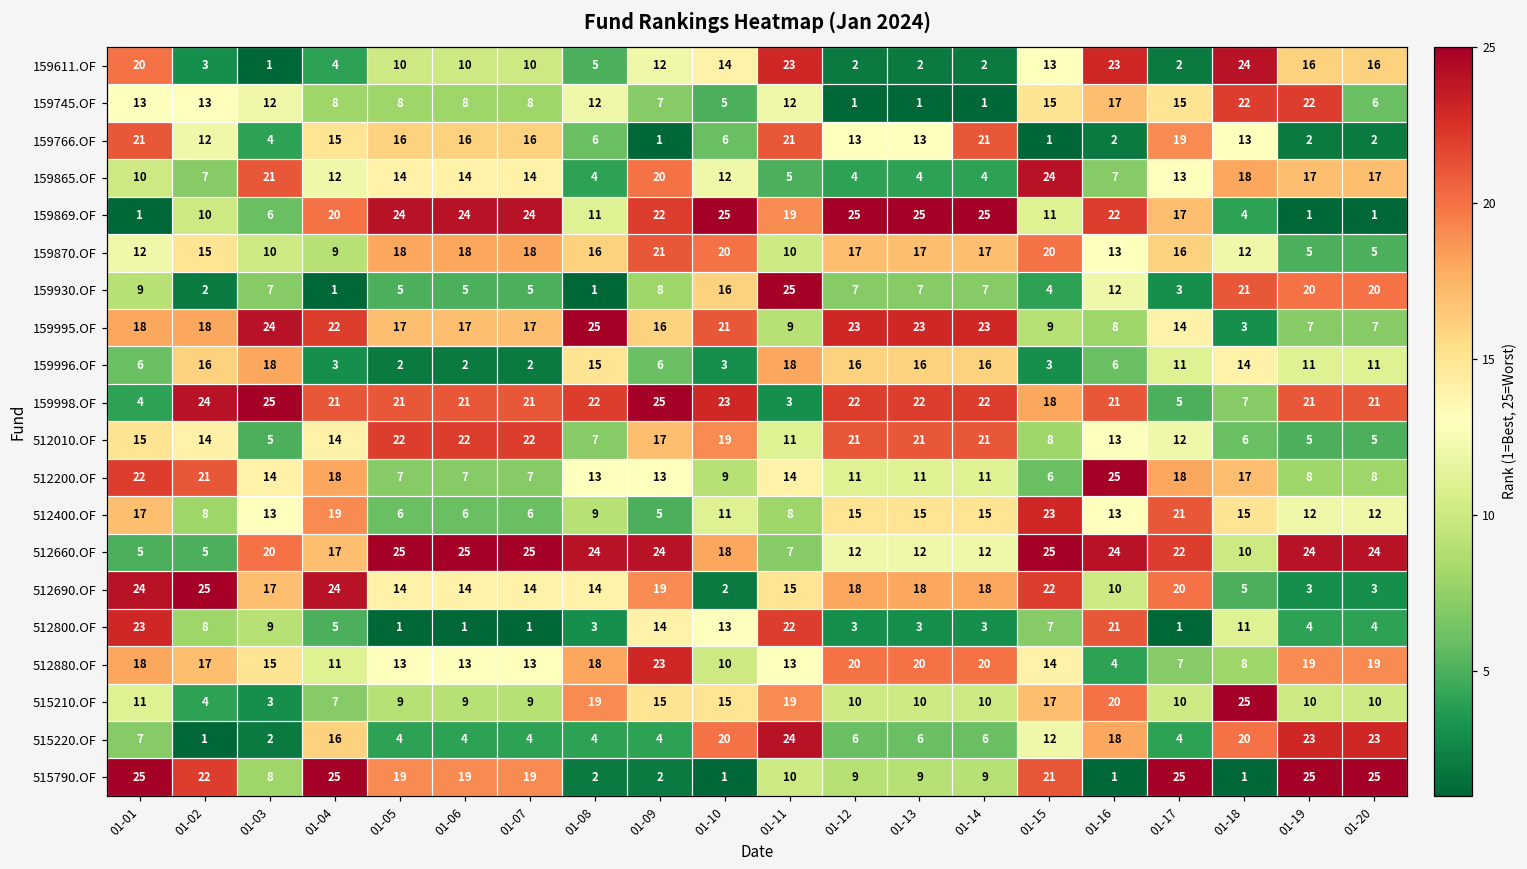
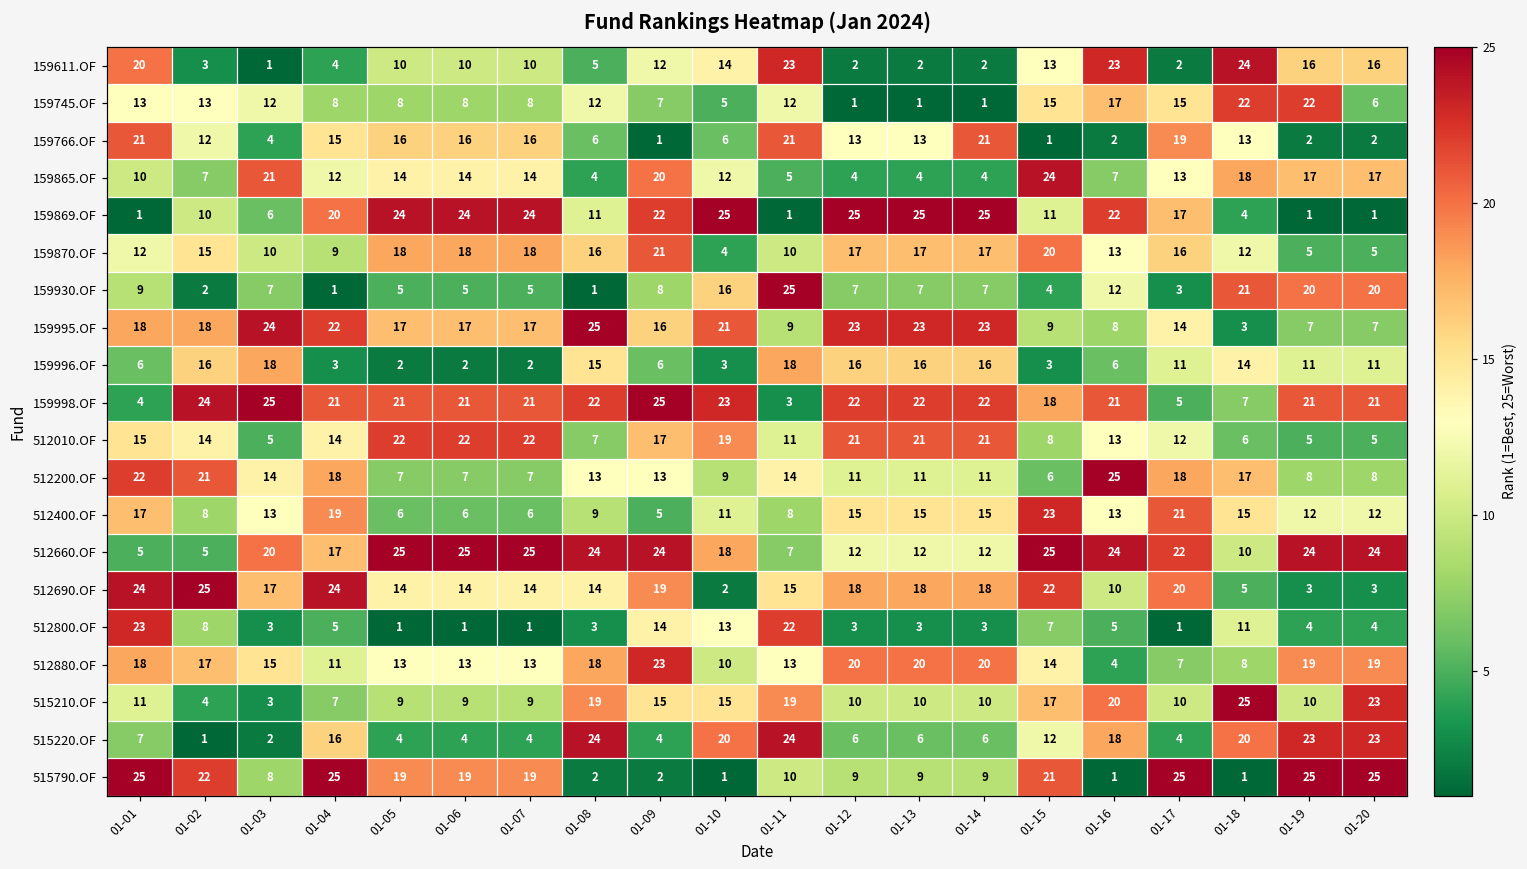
159869.OF, 01-11: 19 -> 1
159870.OF, 01-10: 20 -> 4
512800.OF, 01-03: 9 -> 3
512800.OF, 01-16: 21 -> 5
515210.OF, 01-20: 10 -> 23
515220.OF, 01-08: 4 -> 24
